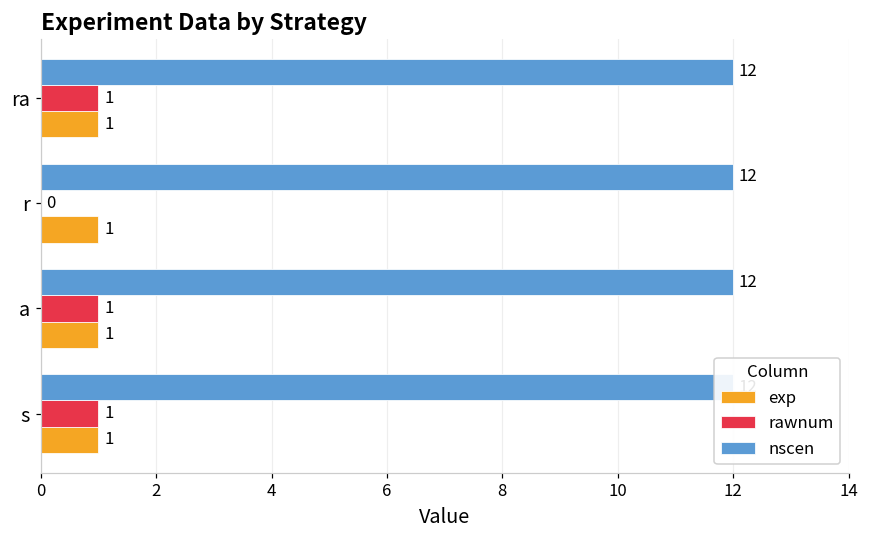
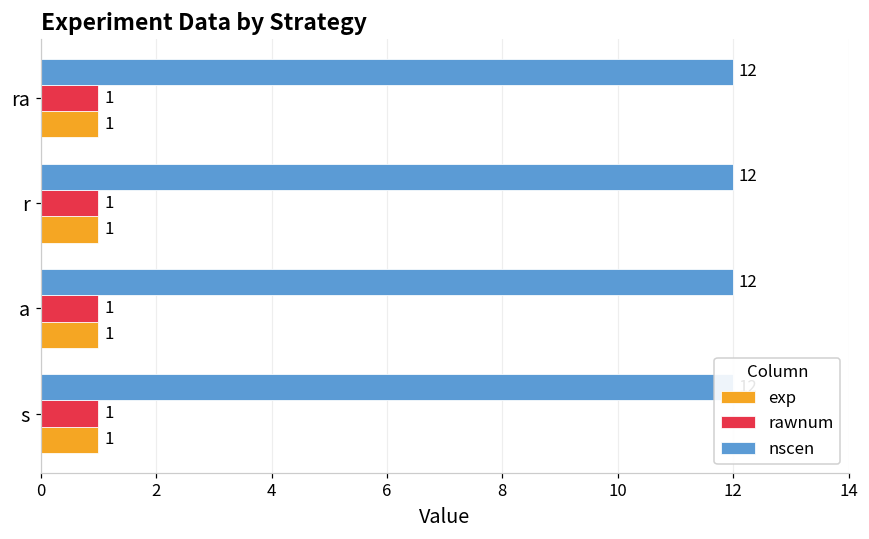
rawnum, r: 0 -> 1
